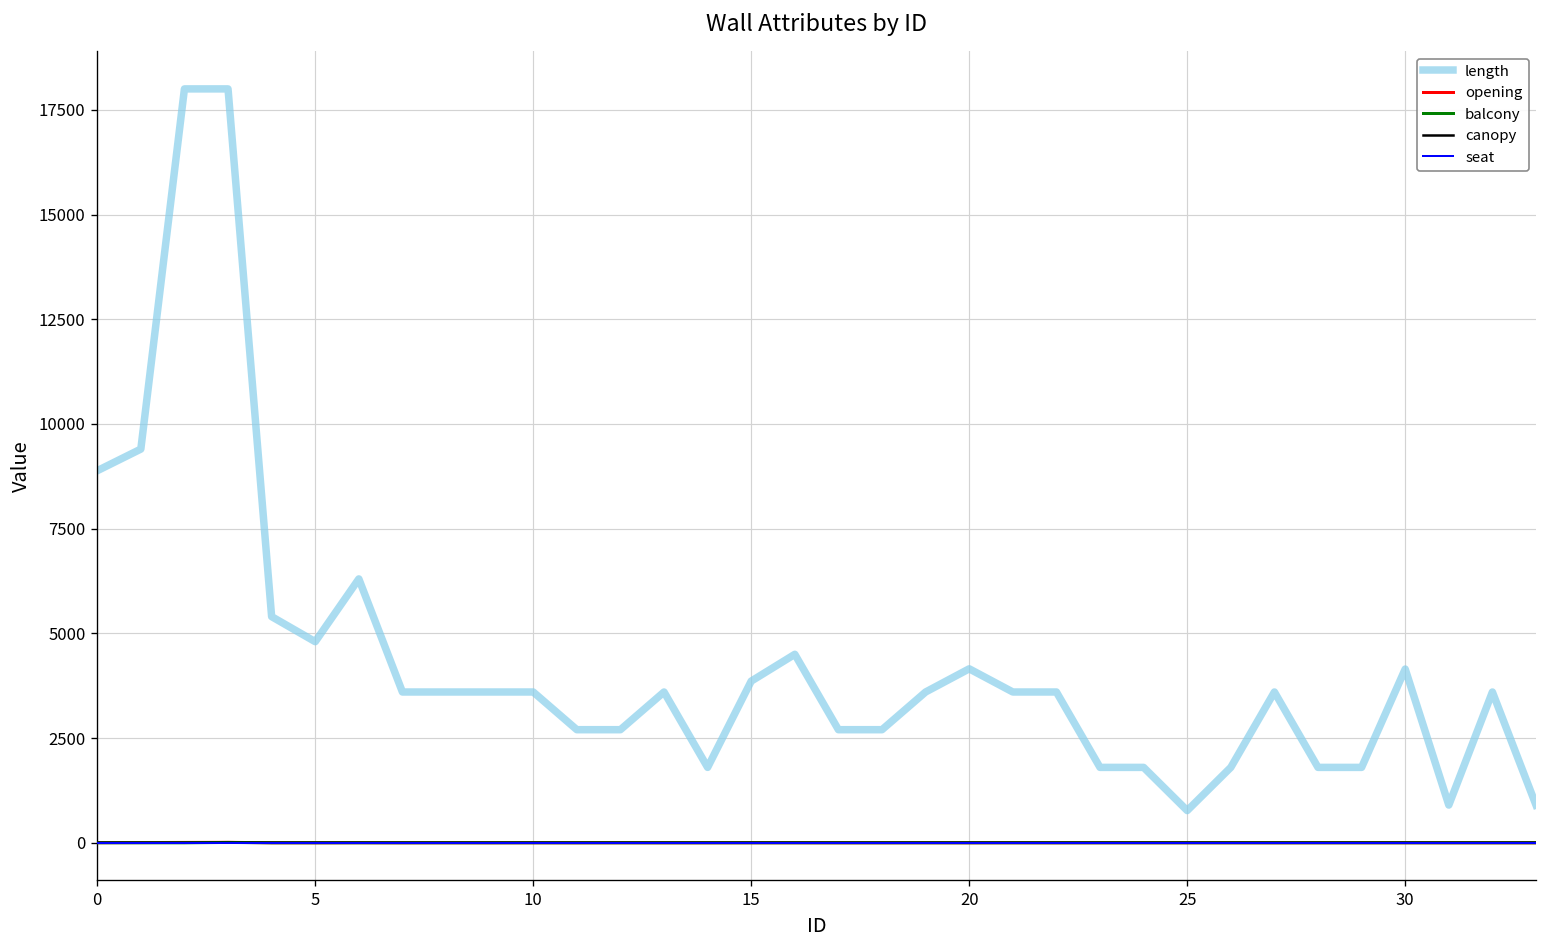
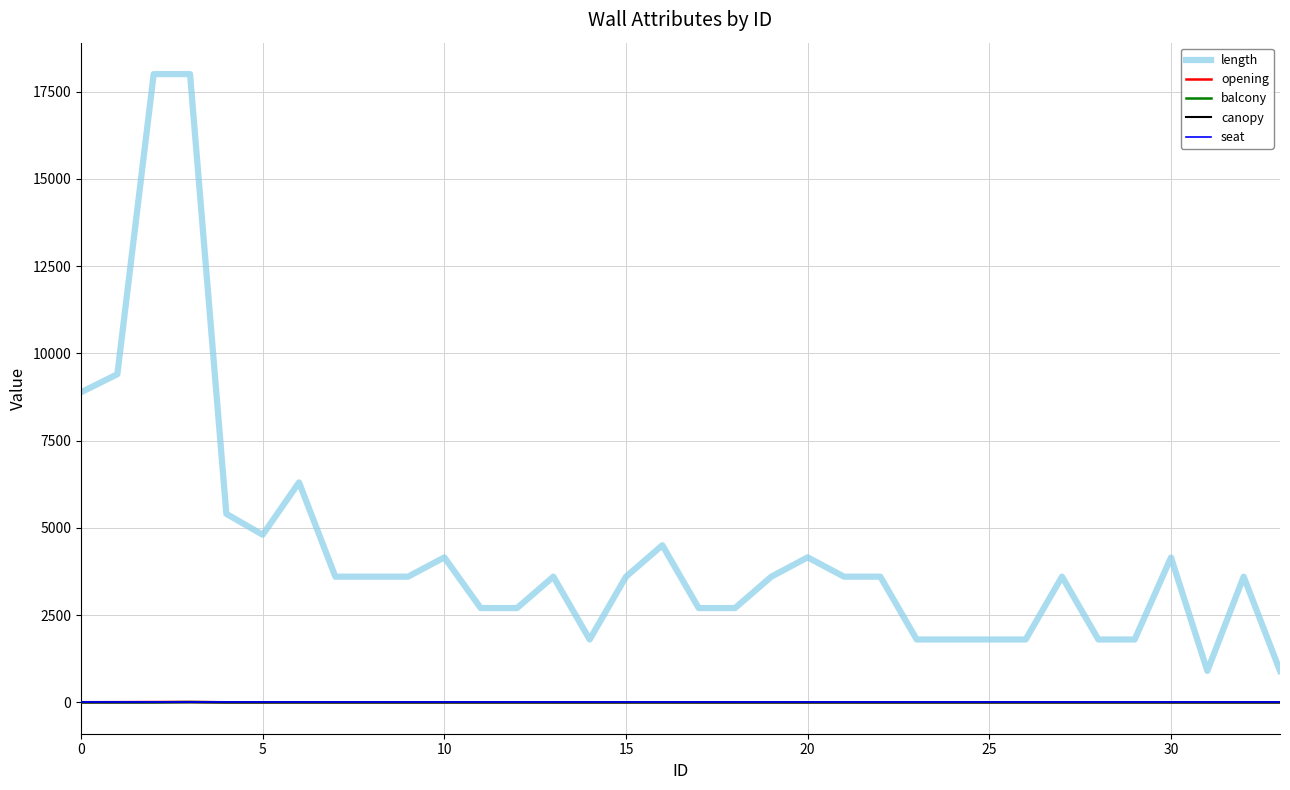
length, 10: 3600 -> 4200
length, 15: 3900 -> 3600
length, 25: 800 -> 1800
